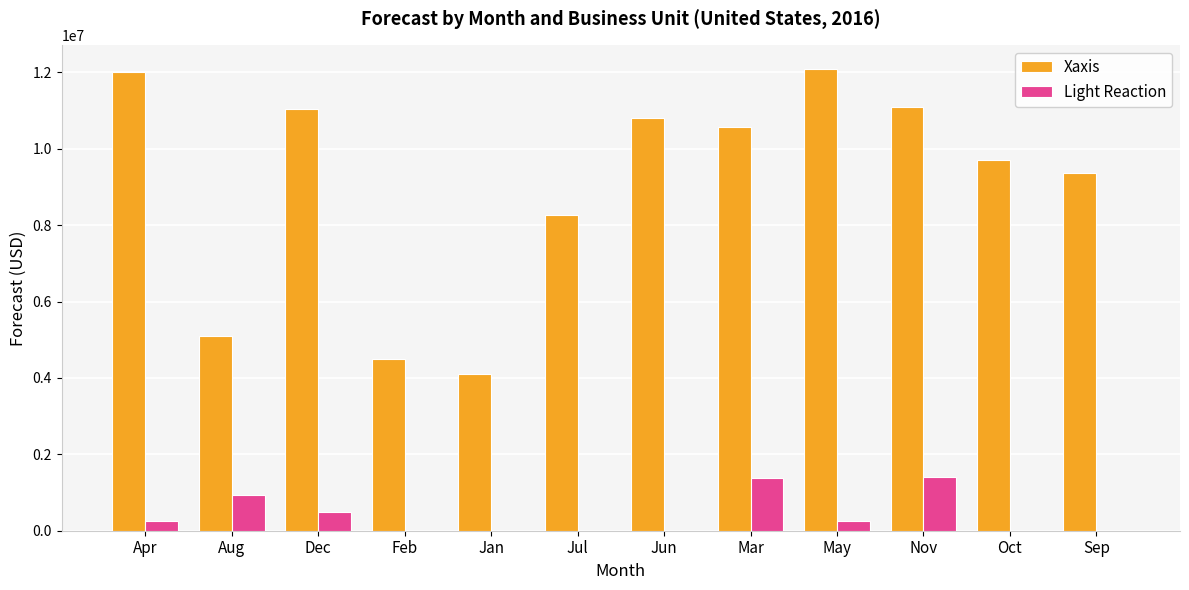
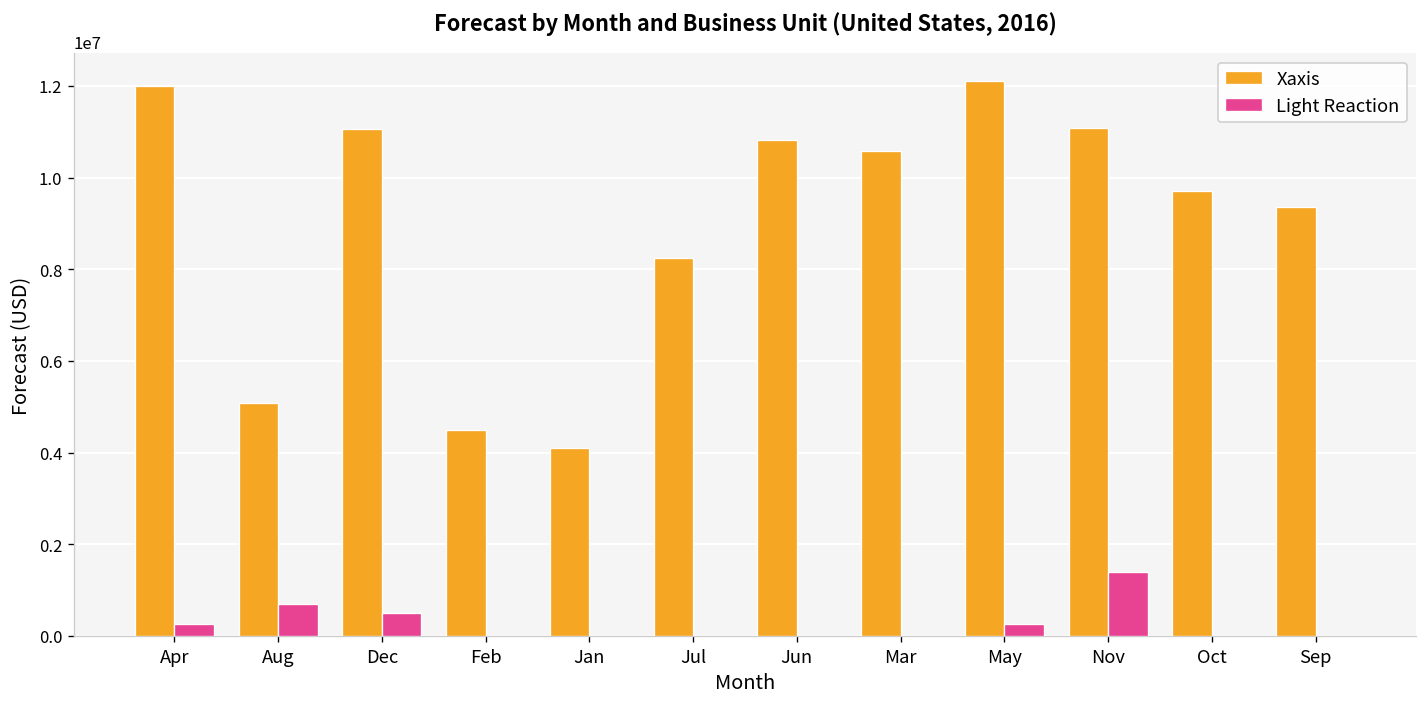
Light Reaction, Aug: 900000 -> 700000
Light Reaction, Mar: 1400000 -> 0
